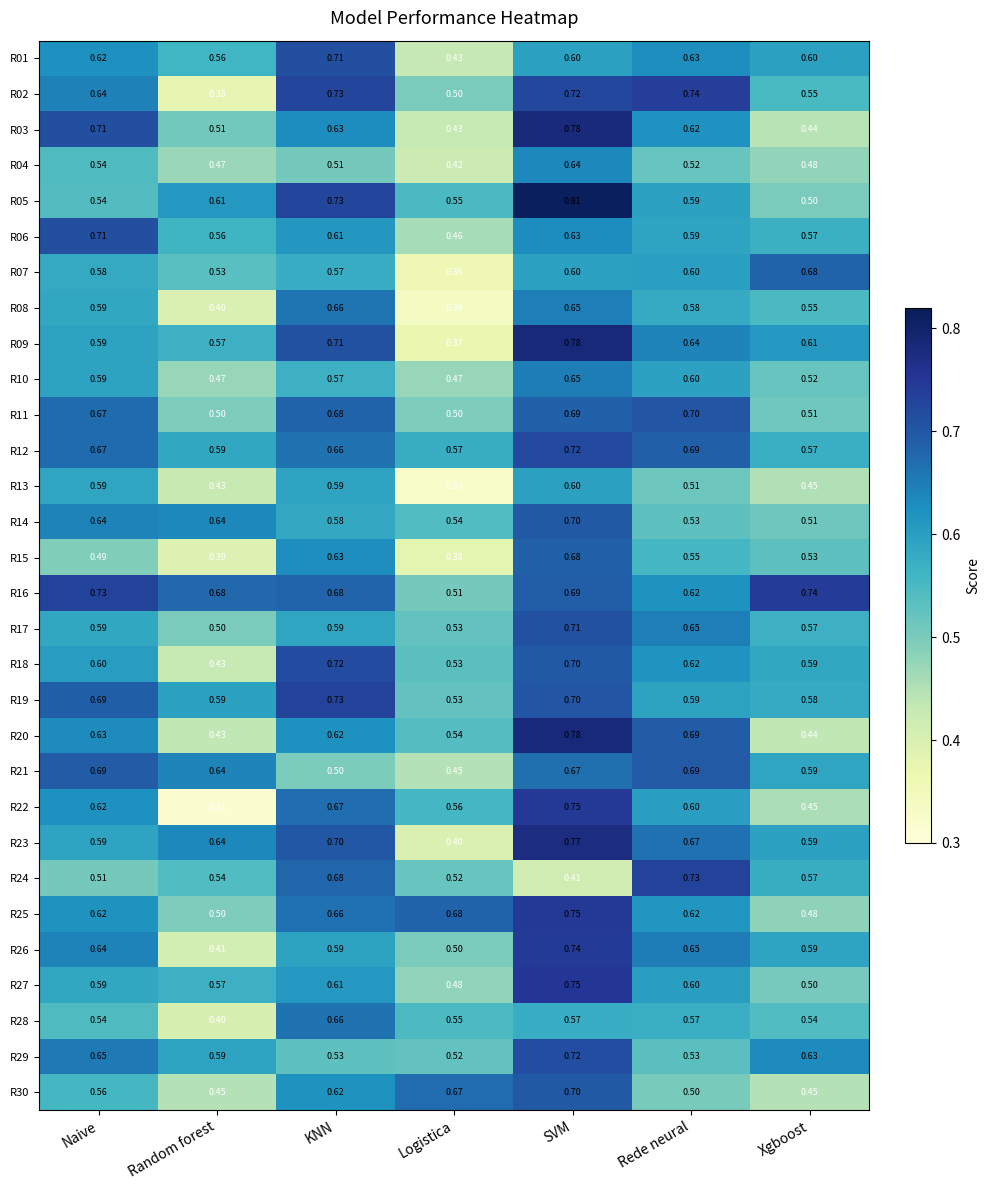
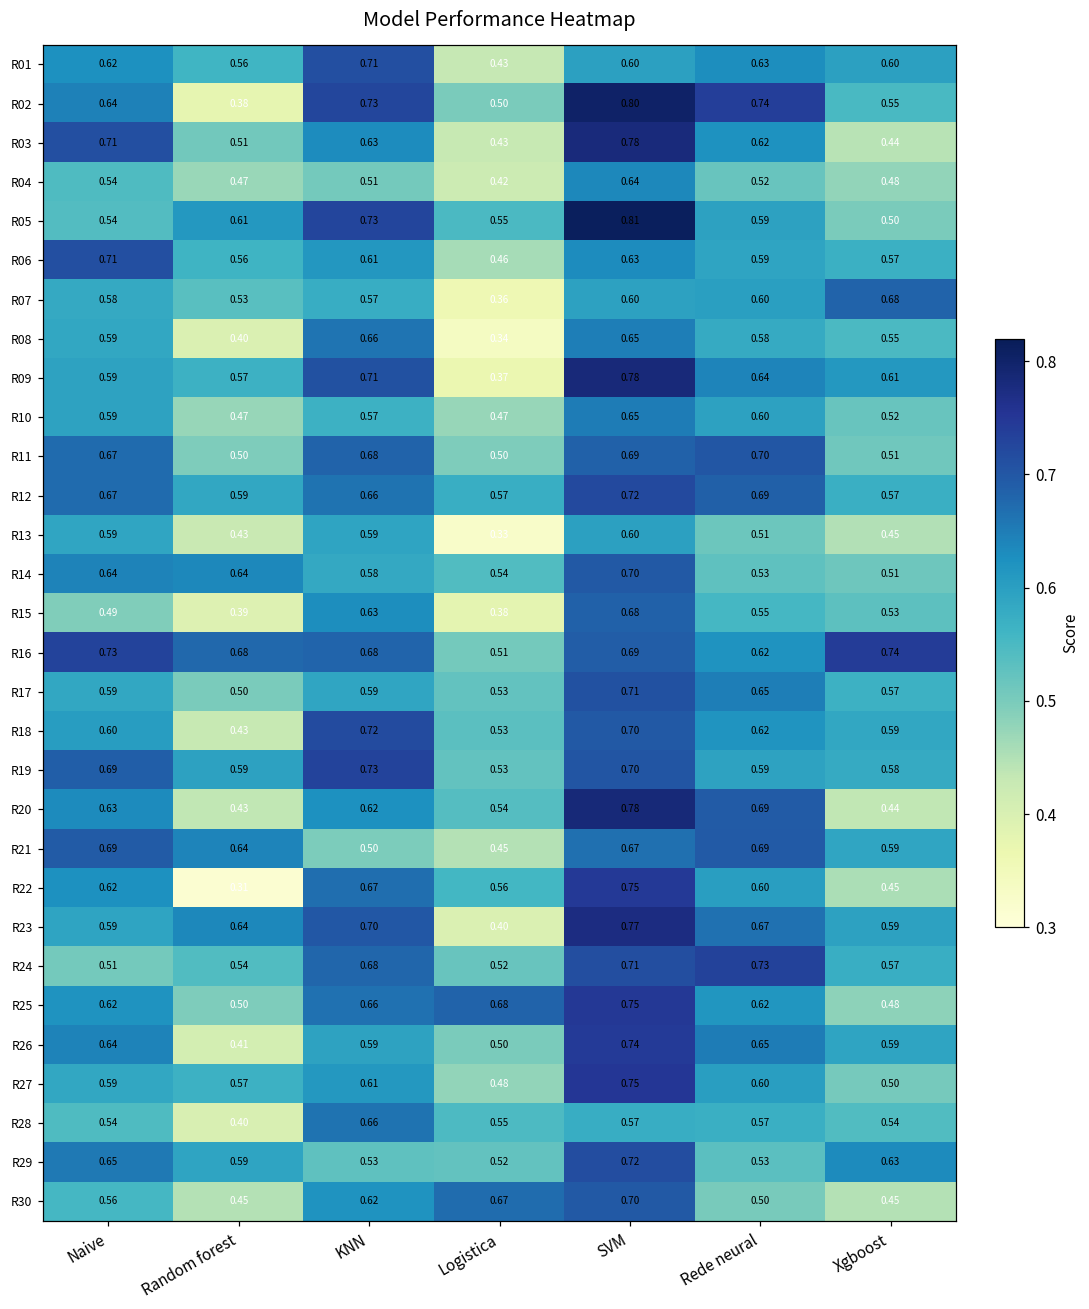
R02, SVM: 0.72 -> 0.80
R24, SVM: 0.41 -> 0.71
